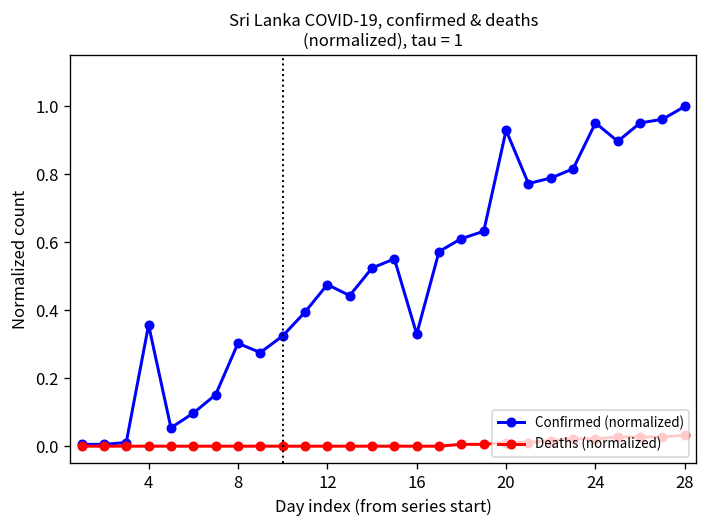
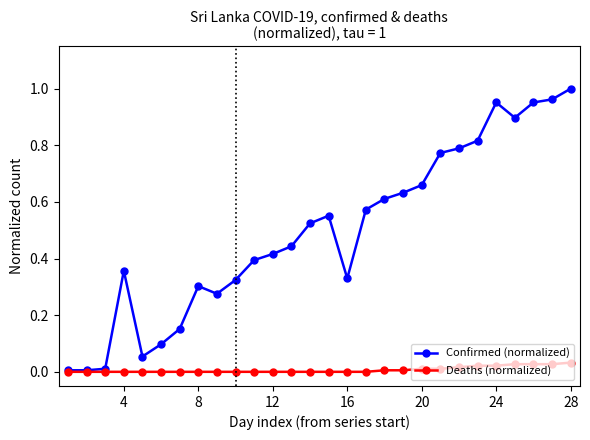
Confirmed (normalized), 12: 0.48 -> 0.42
Confirmed (normalized), 20: 0.93 -> 0.66
